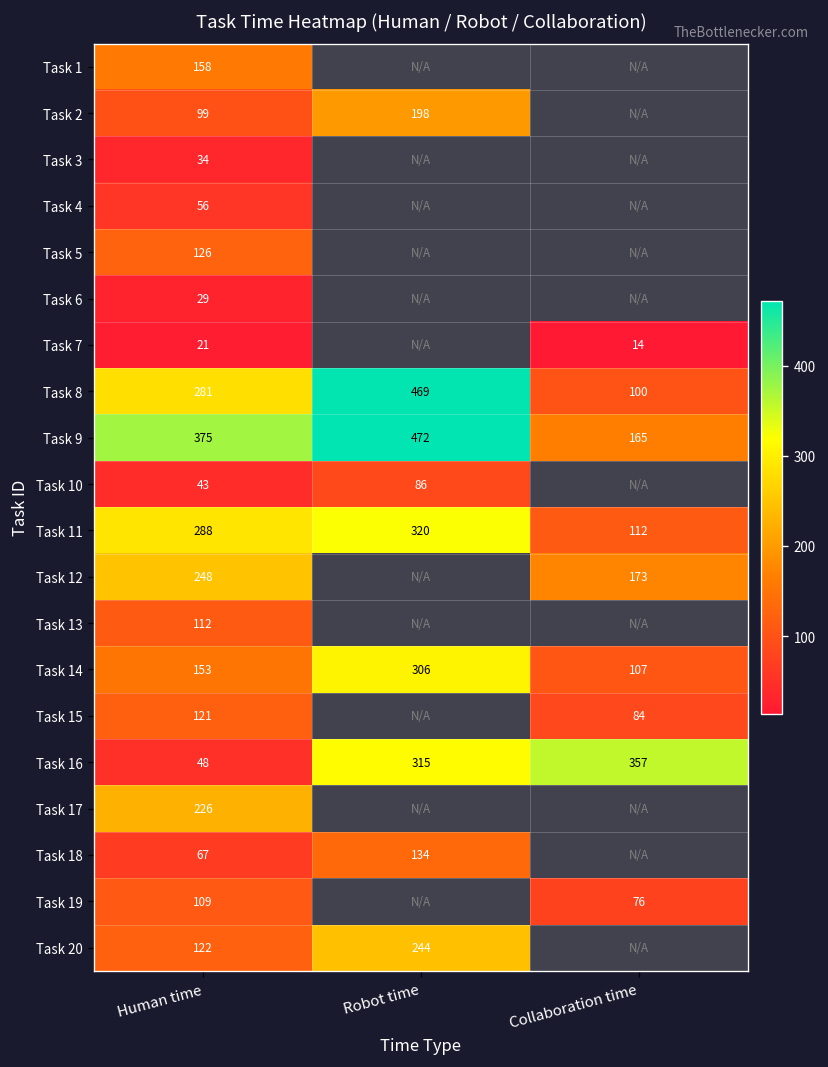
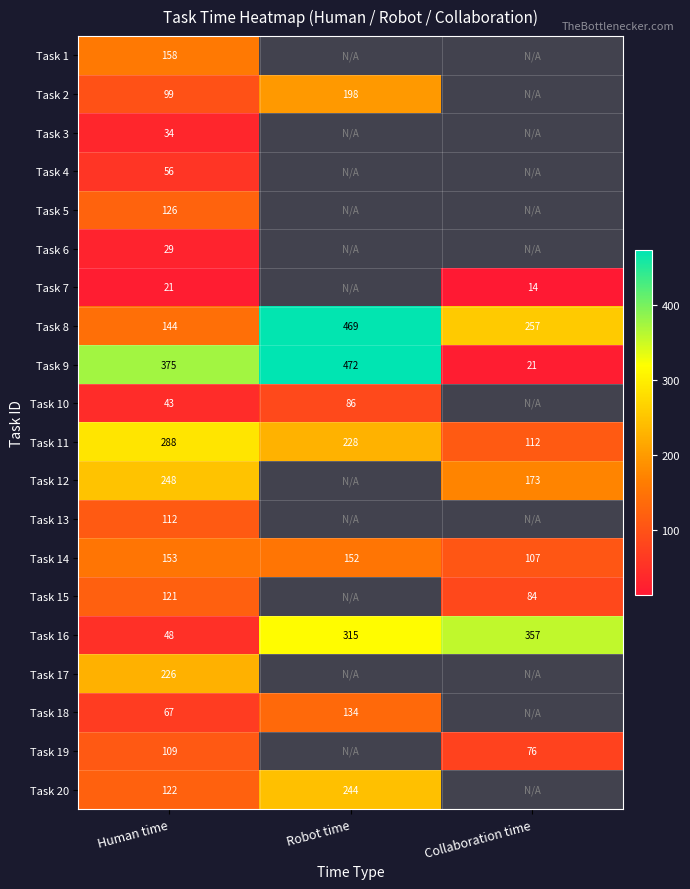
Task 8, Human time: 281 -> 144
Task 8, Collaboration time: 100 -> 257
Task 9, Collaboration time: 165 -> 21
Task 11, Robot time: 320 -> 228
Task 14, Robot time: 306 -> 152
